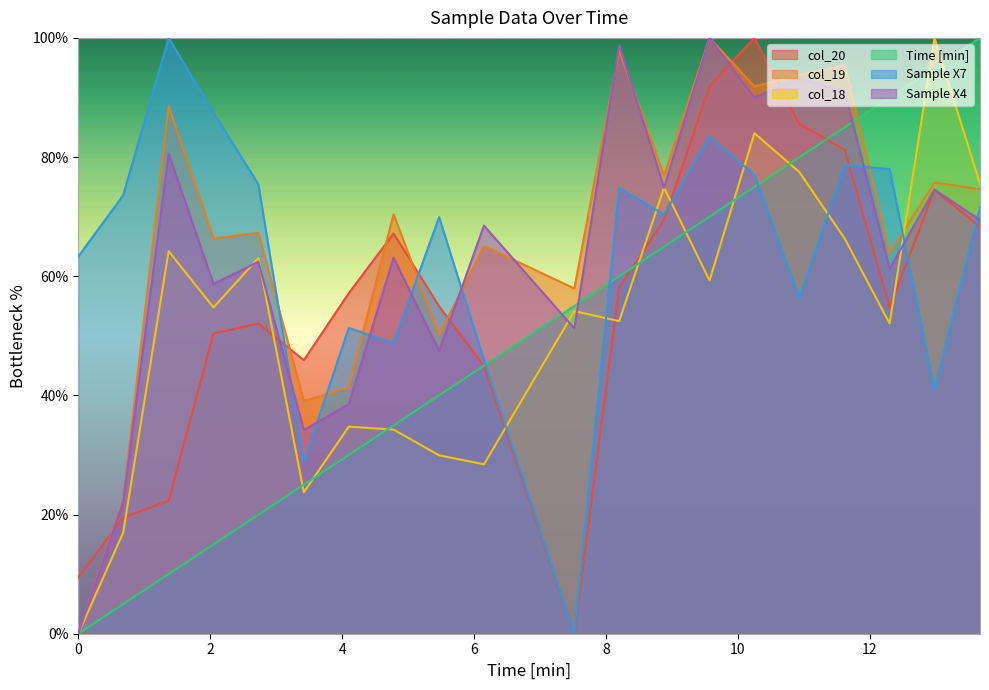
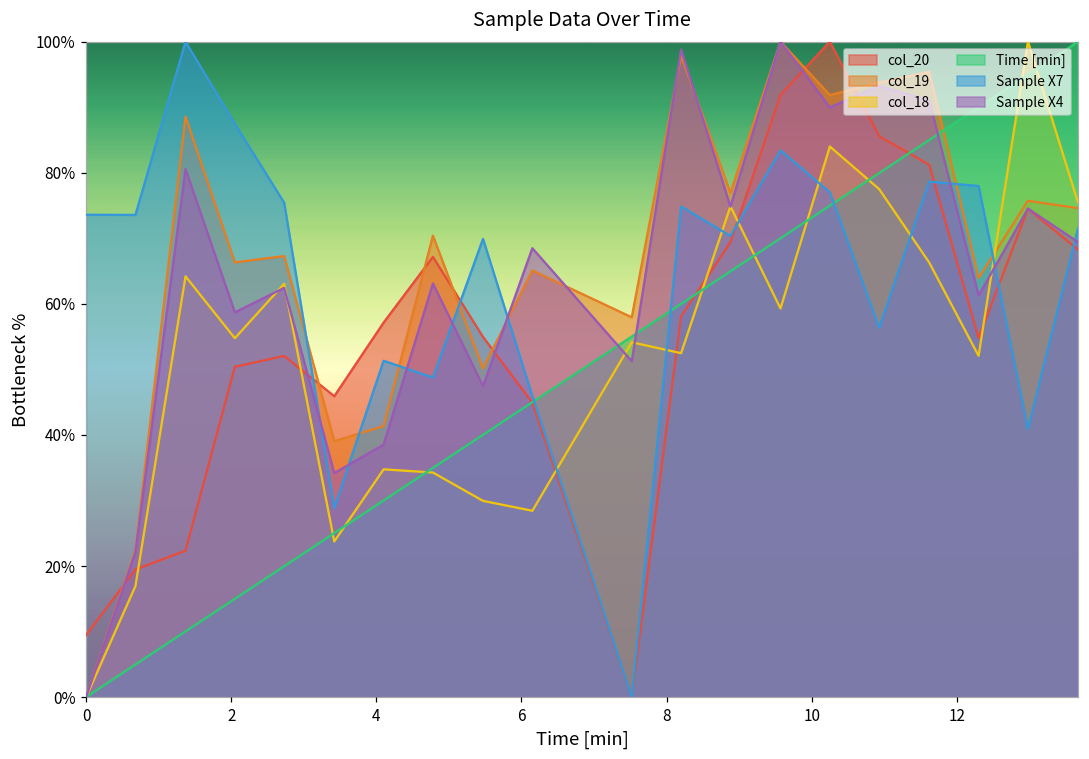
Sample X7, 0: 63% -> 74%
